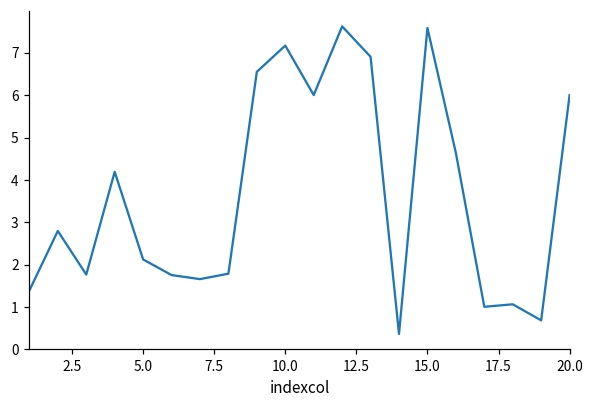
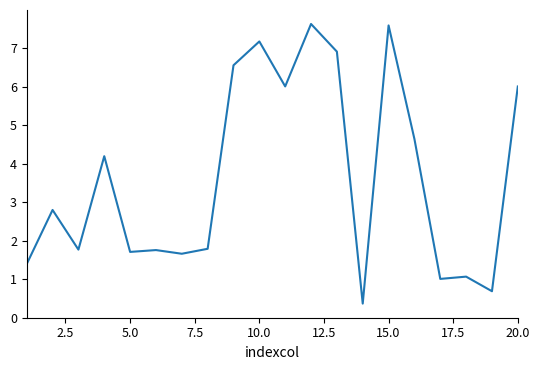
5.0: 2.1 -> 1.7
